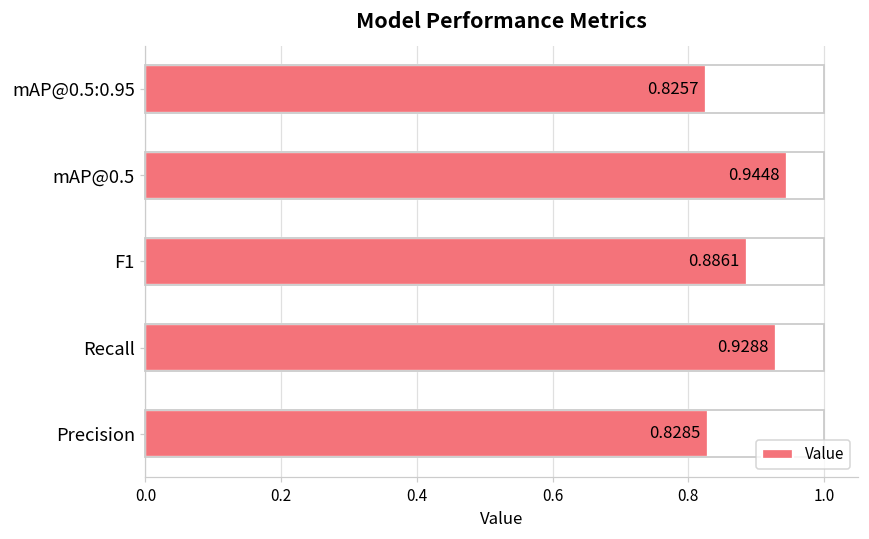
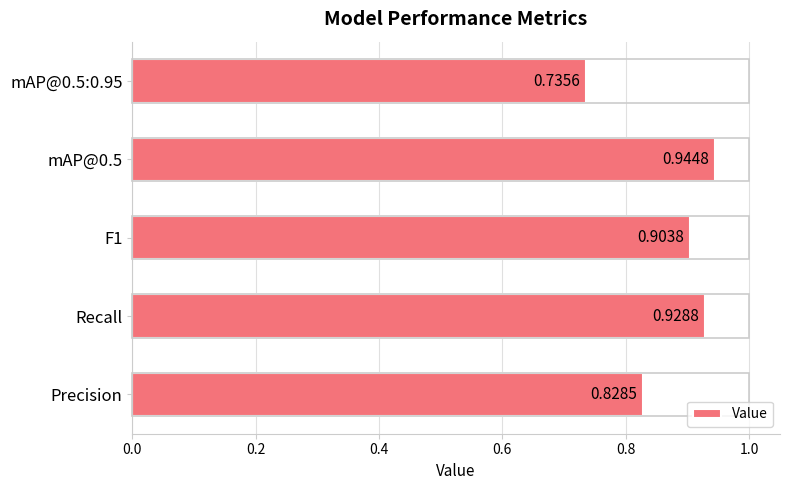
mAP@0.5:0.95: 0.8257 -> 0.7356
F1: 0.8861 -> 0.9038
